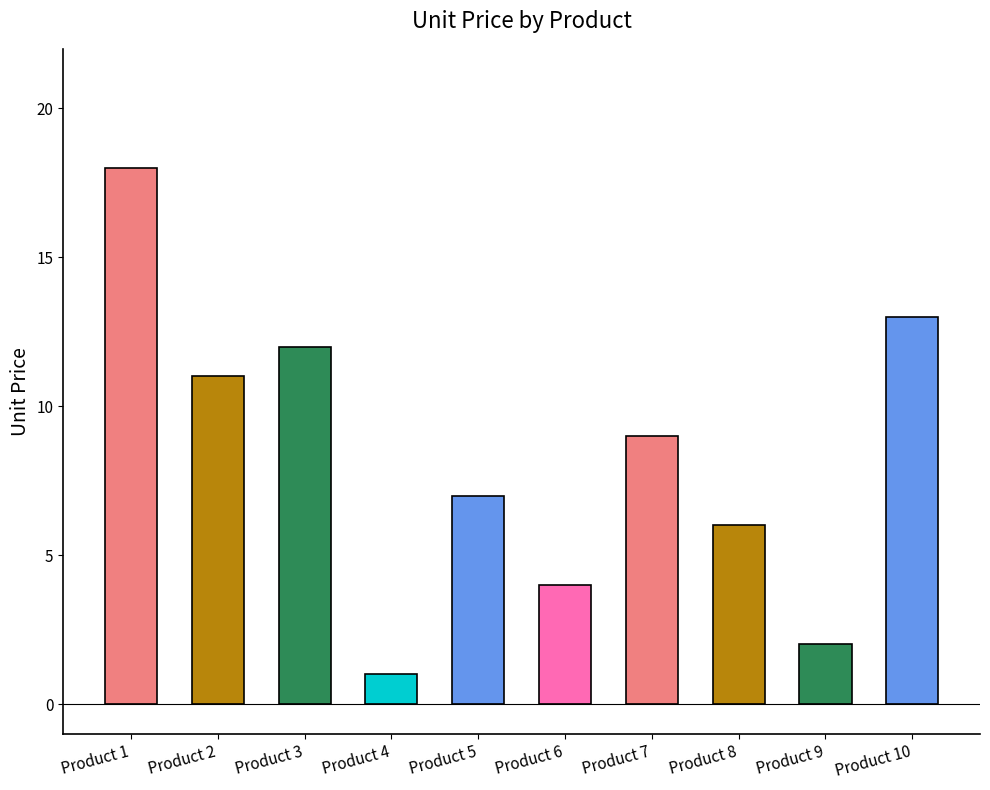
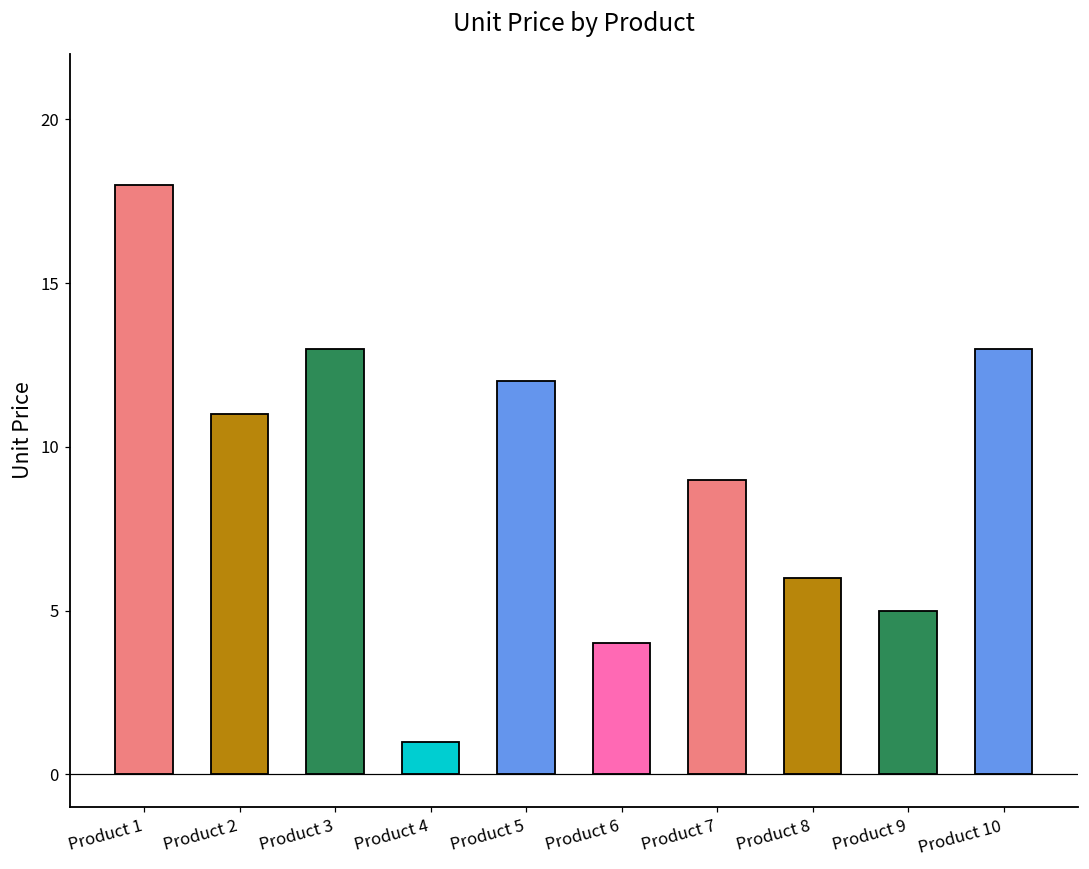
Product 3: 12 -> 13
Product 5: 7 -> 12
Product 9: 2 -> 5
